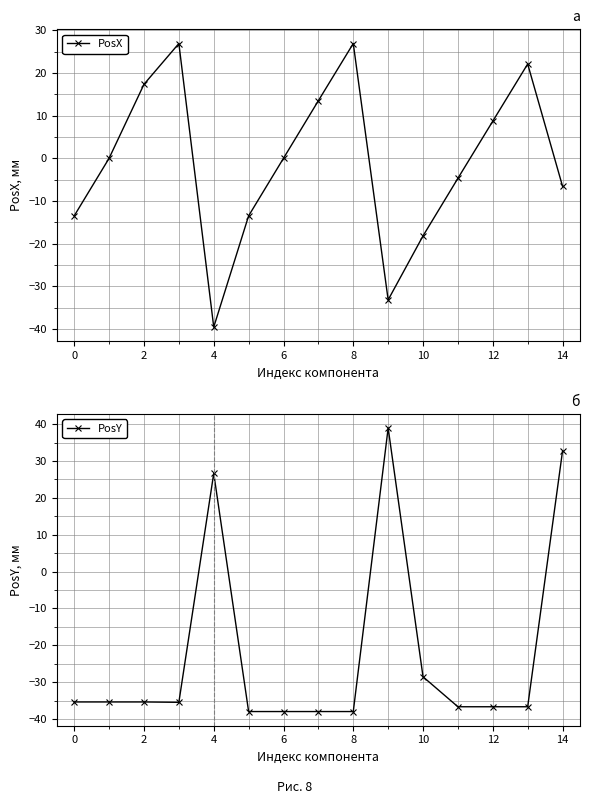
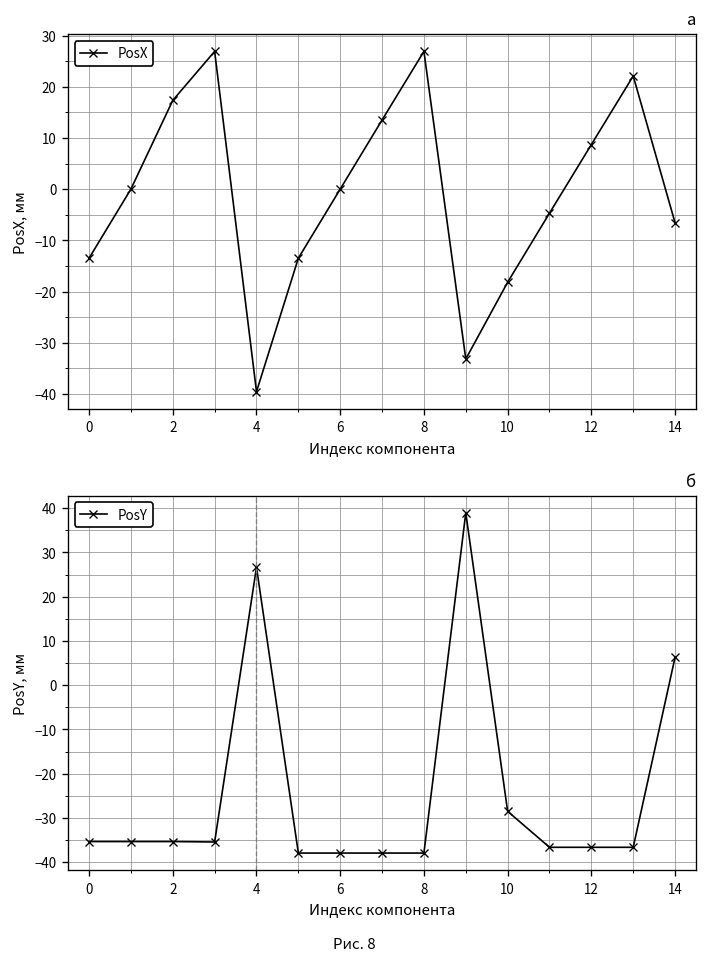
б, 14: 33 -> 6
